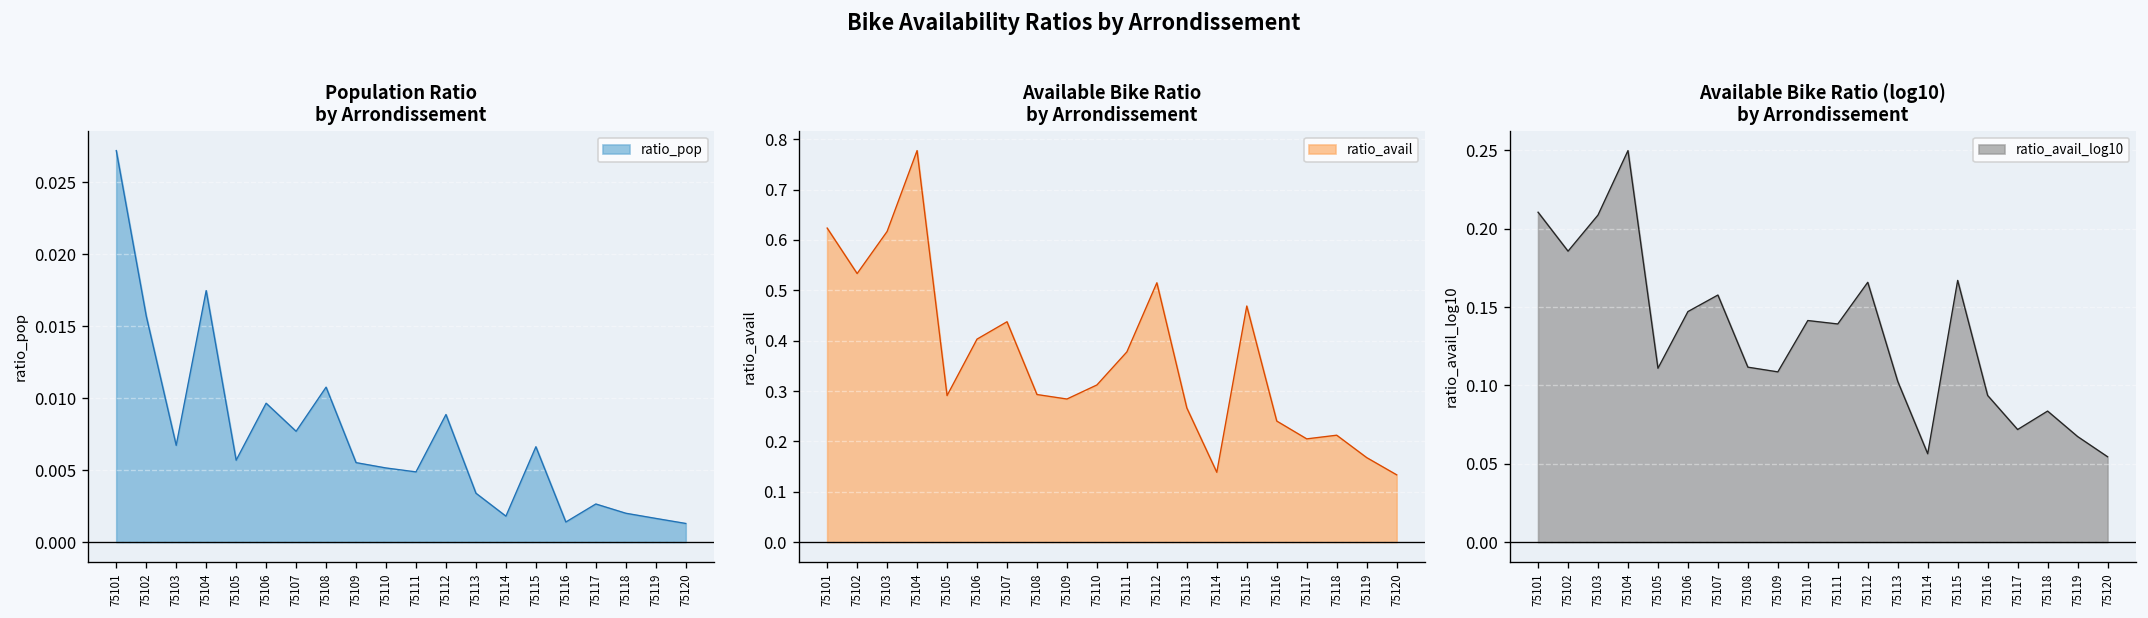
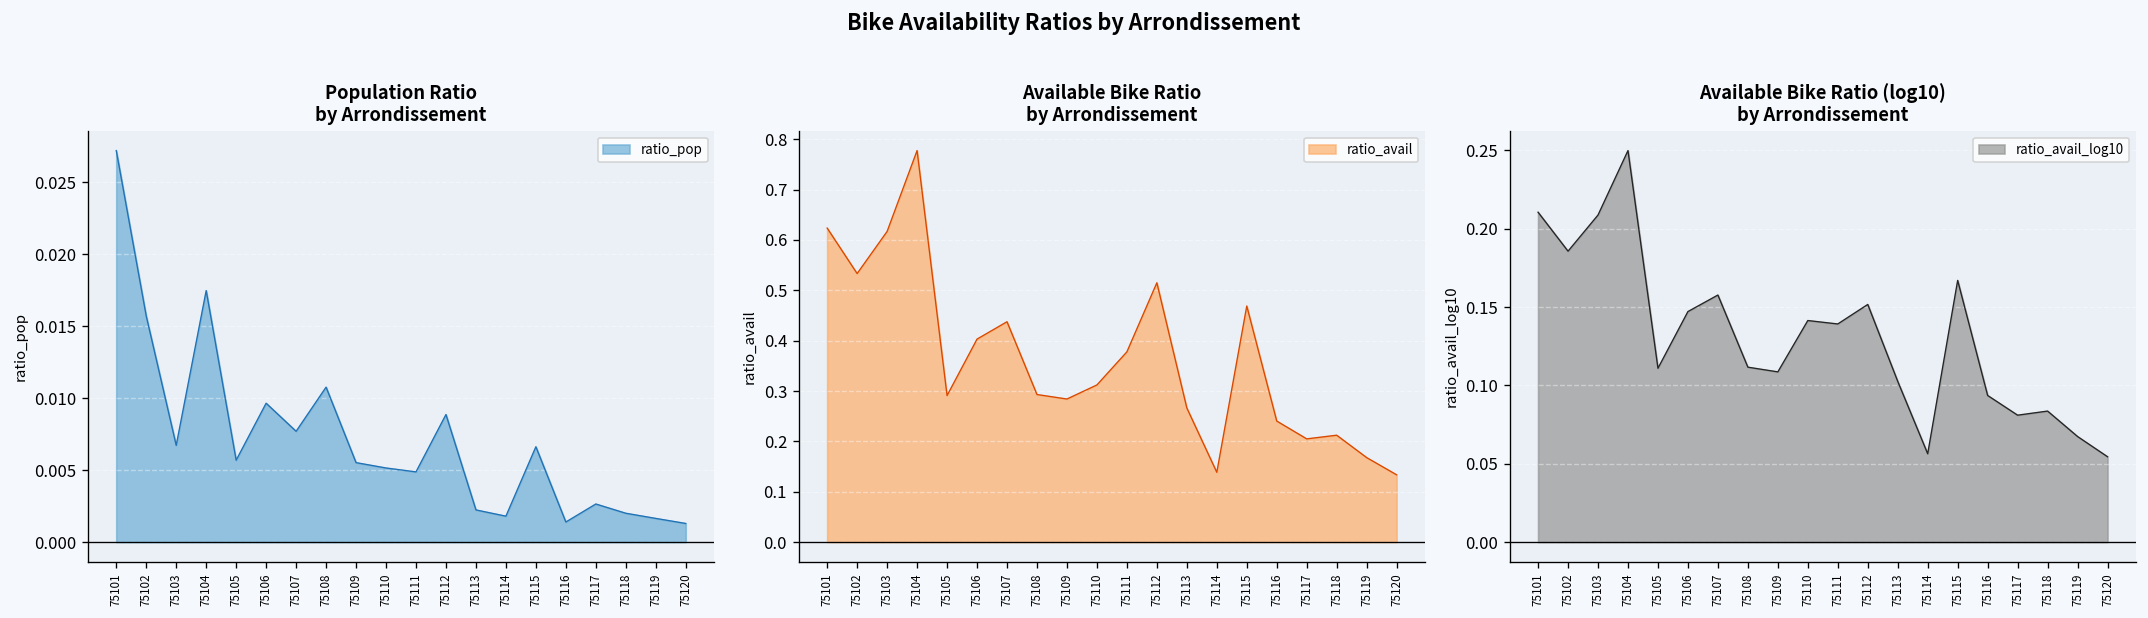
Population Ratio by Arrondissement, 75113: 0.0034 -> 0.0022
Available Bike Ratio (log10) by Arrondissement, 75112: 0.166 -> 0.152
Available Bike Ratio (log10) by Arrondissement, 75117: 0.072 -> 0.081
